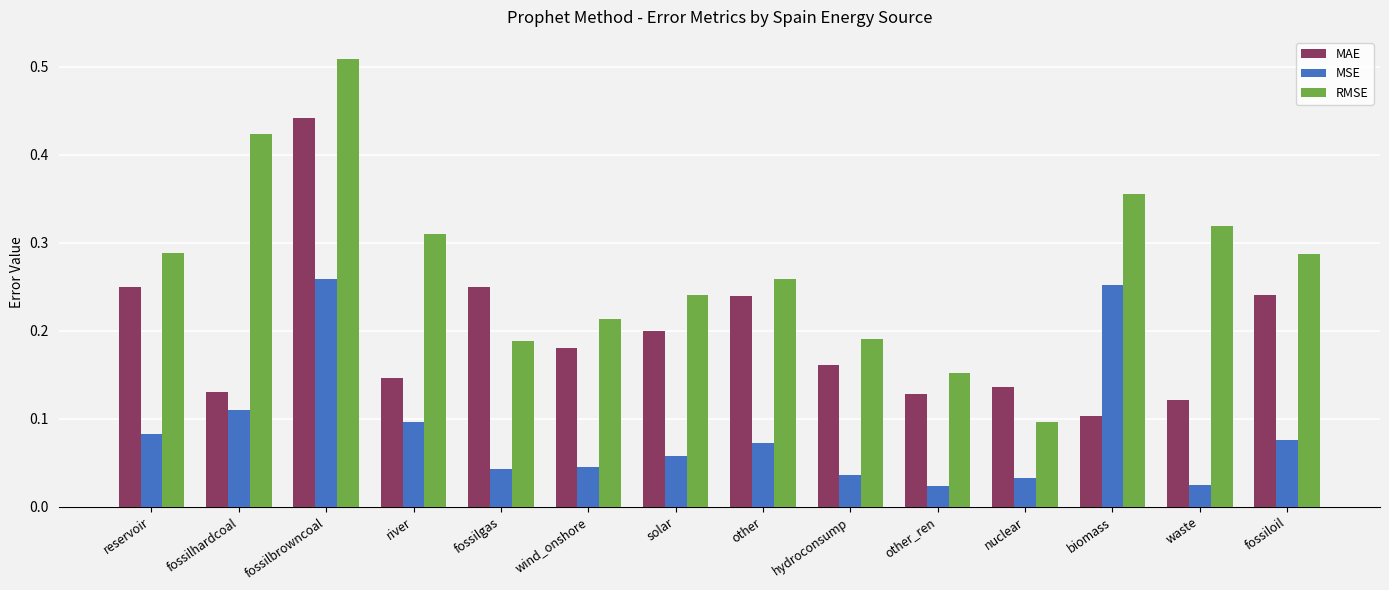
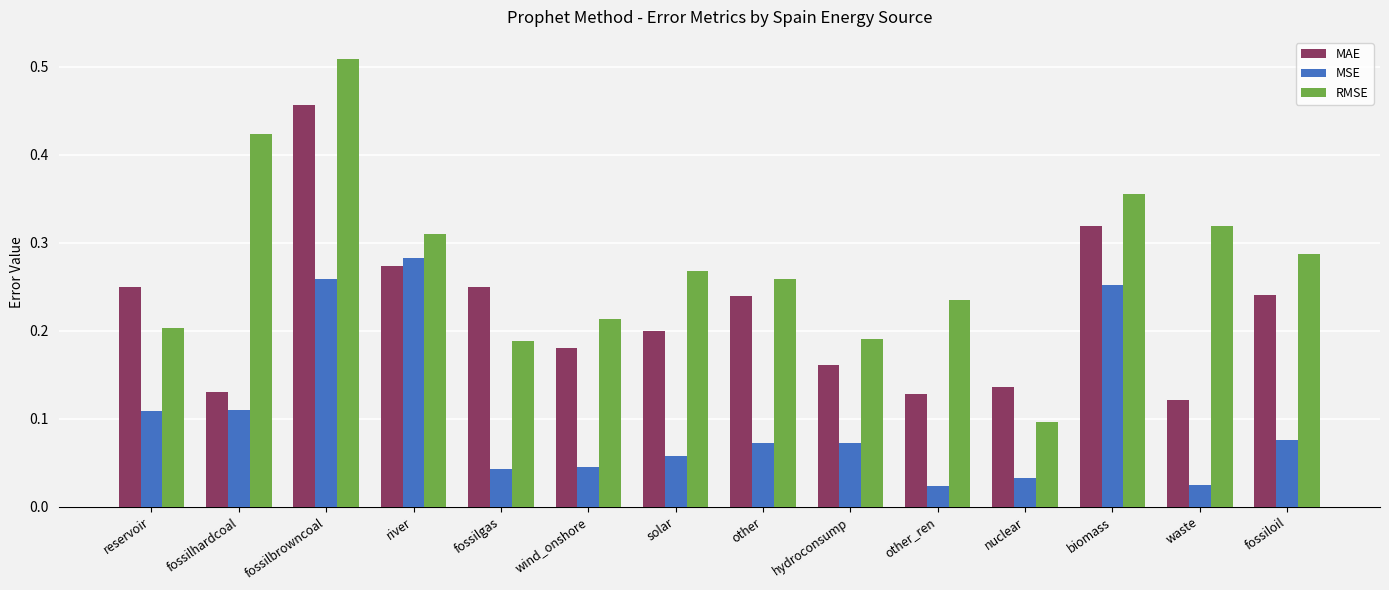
MSE, reservoir: 0.08 -> 0.11
RMSE, reservoir: 0.29 -> 0.20
MAE, fossilbrowncoal: 0.44 -> 0.46
MAE, river: 0.15 -> 0.27
MSE, river: 0.10 -> 0.28
RMSE, solar: 0.24 -> 0.27
MSE, hydroconsump: 0.04 -> 0.07
RMSE, other_ren: 0.15 -> 0.23
MAE, biomass: 0.10 -> 0.32
